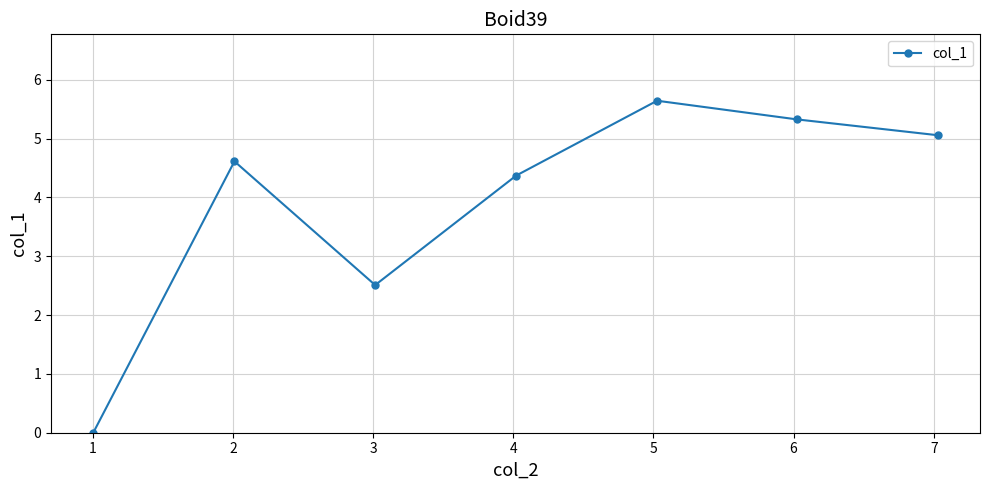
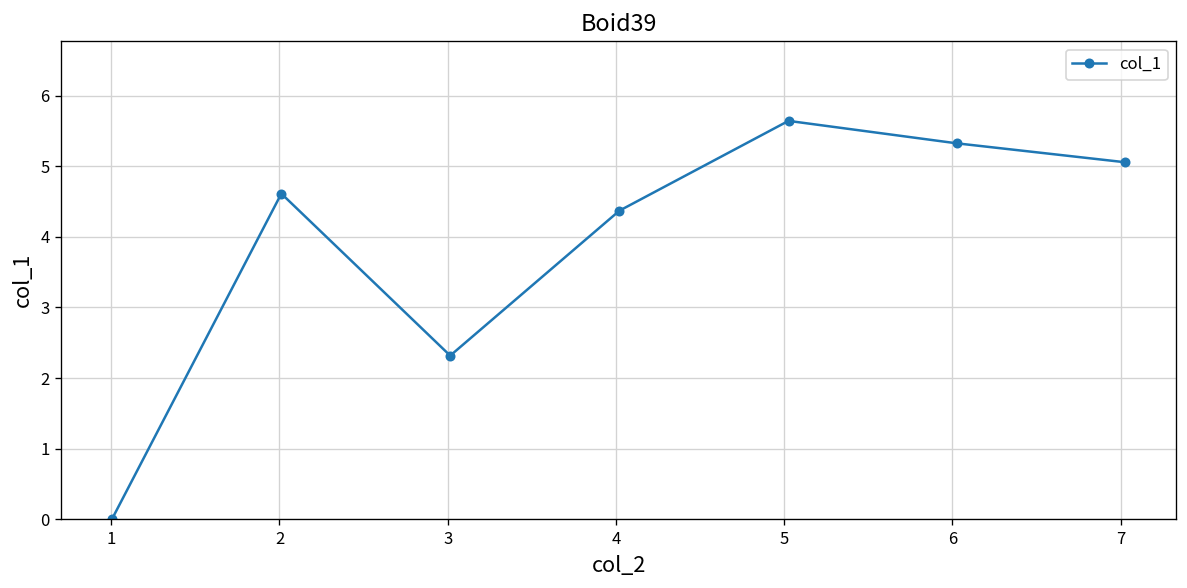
3: 2.5 -> 2.3
